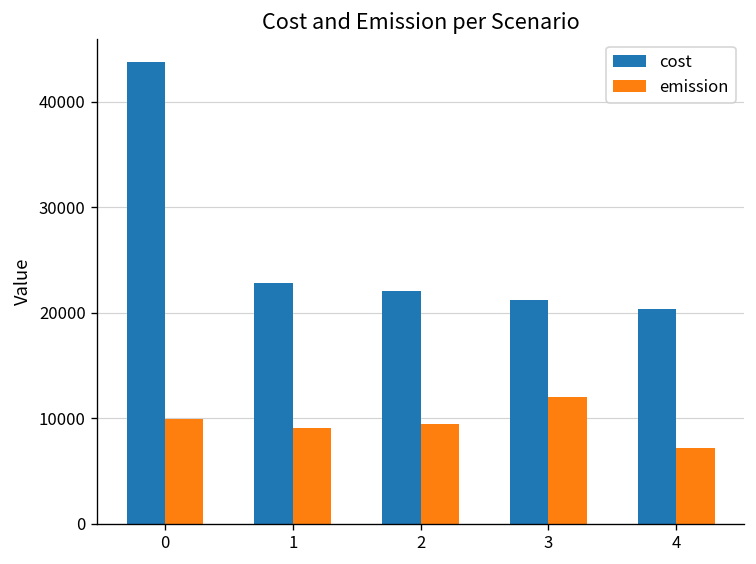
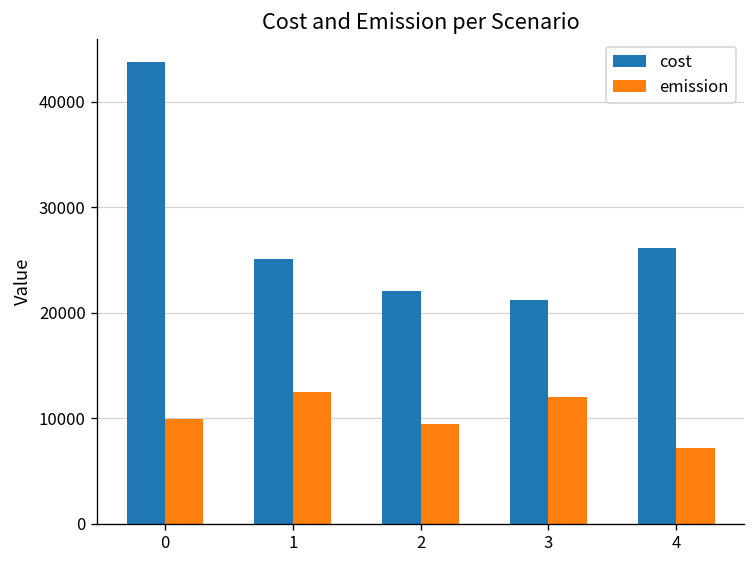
cost, 1: 23000 -> 25000
emission, 1: 9000 -> 12000
cost, 4: 20000 -> 26000
